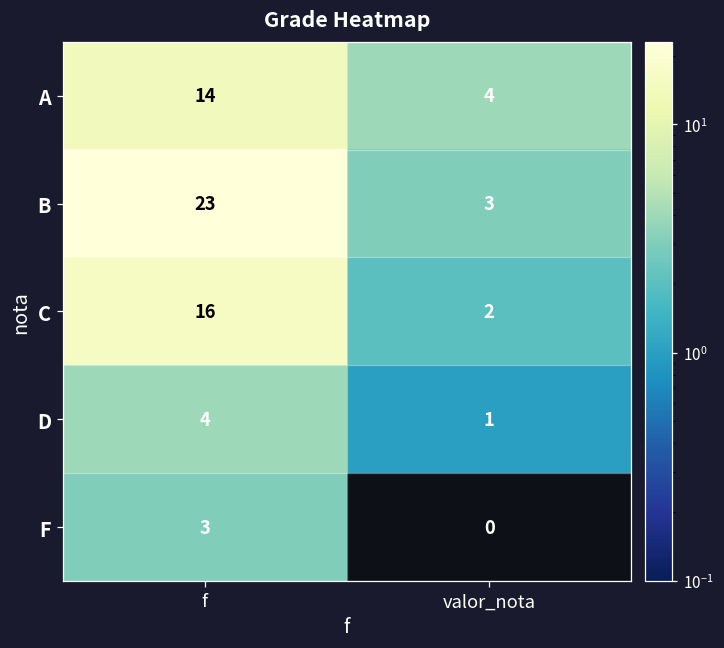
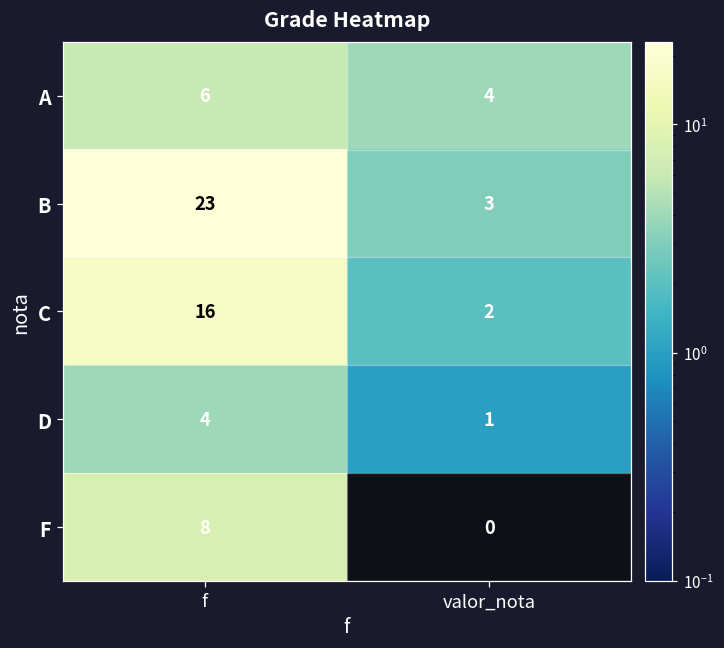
A, f: 14 -> 6
F, f: 3 -> 8
